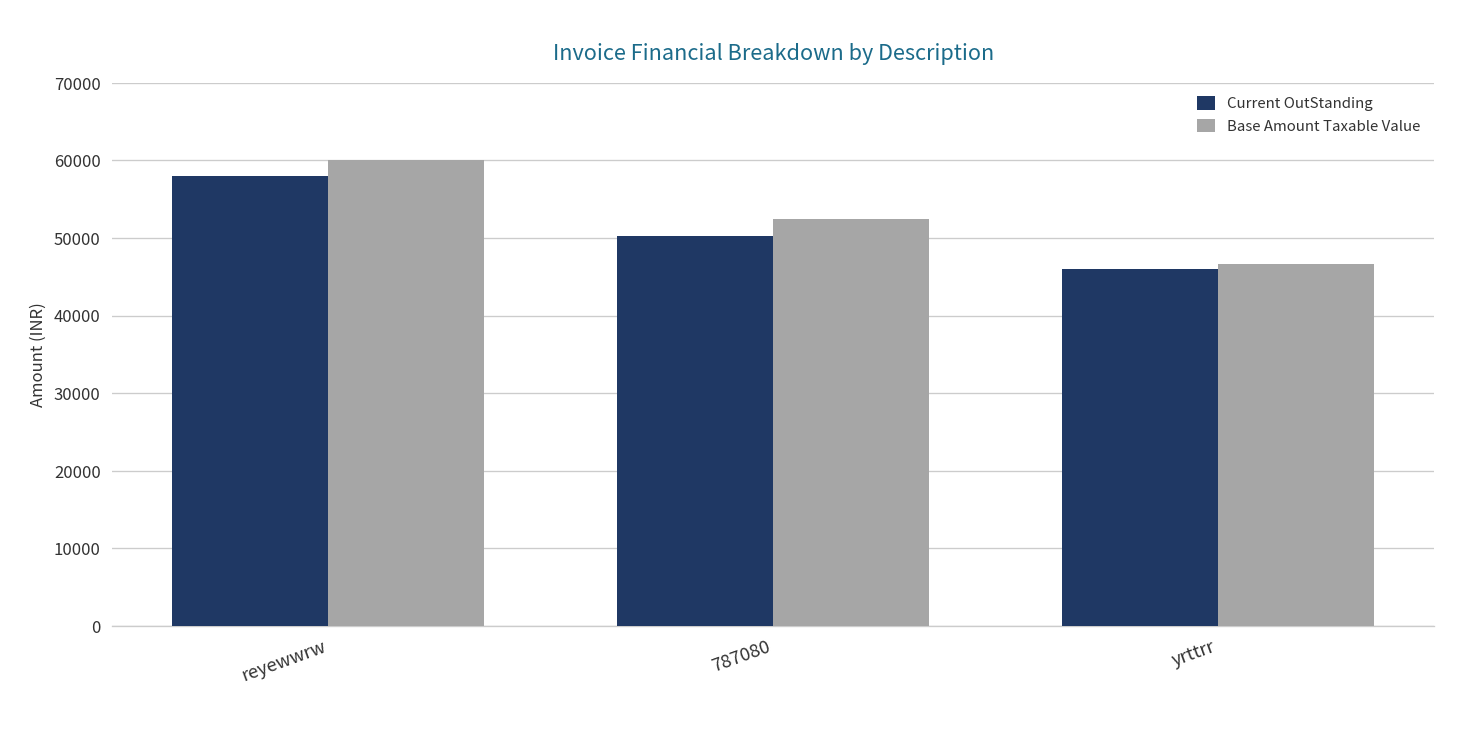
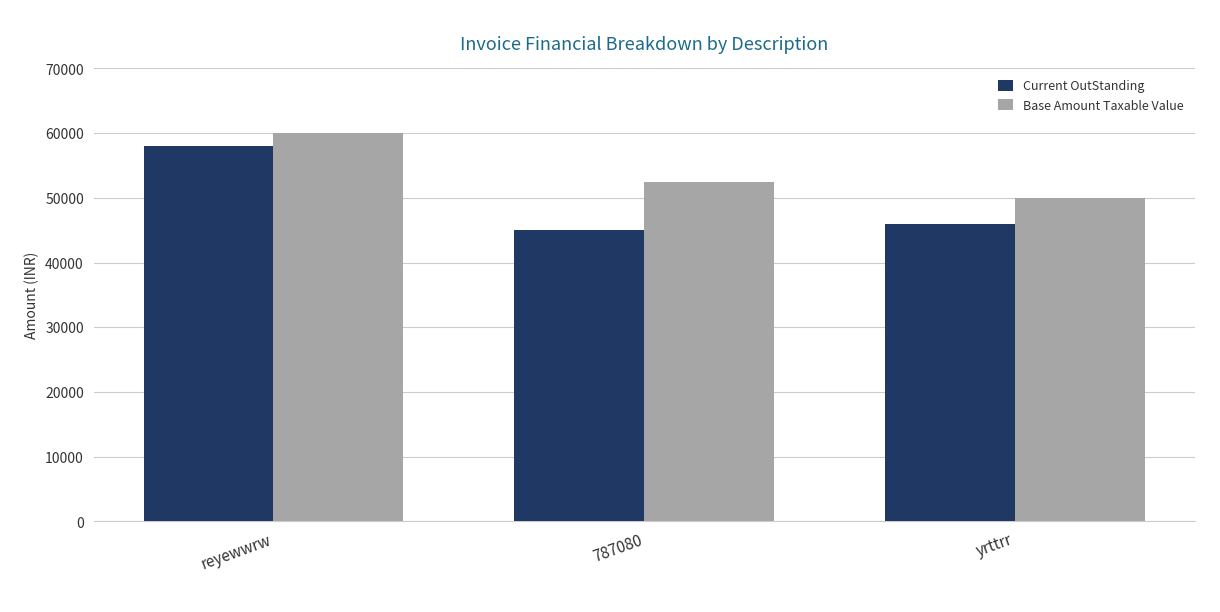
Current OutStanding, 787080: 50000 -> 45000
Base Amount Taxable Value, yrttrr: 47000 -> 50000
